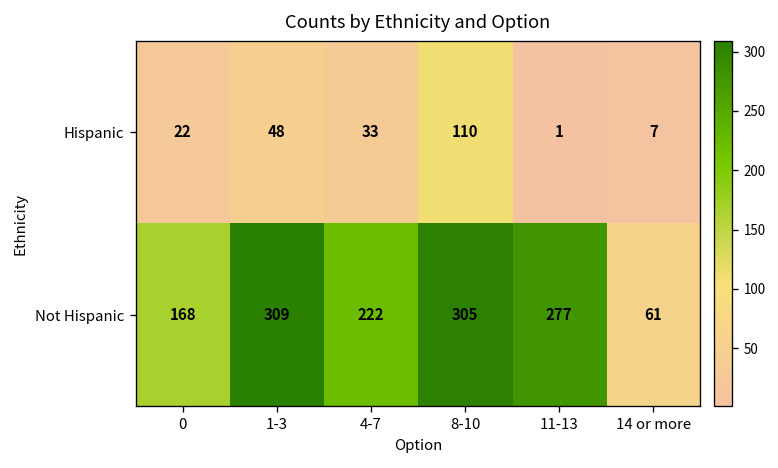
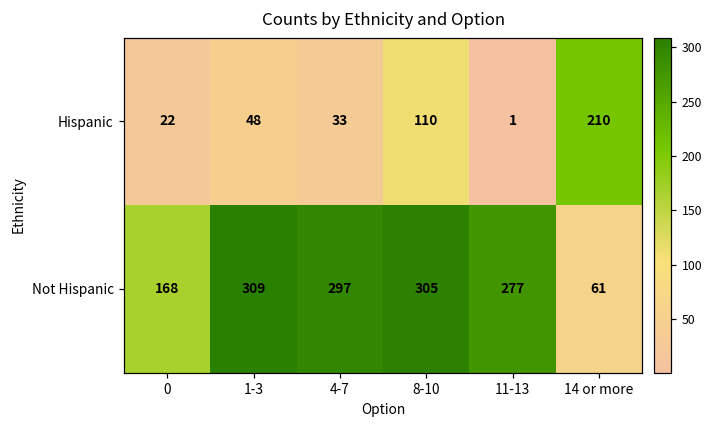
Hispanic, 14 or more: 7 -> 210
Not Hispanic, 4-7: 222 -> 297
